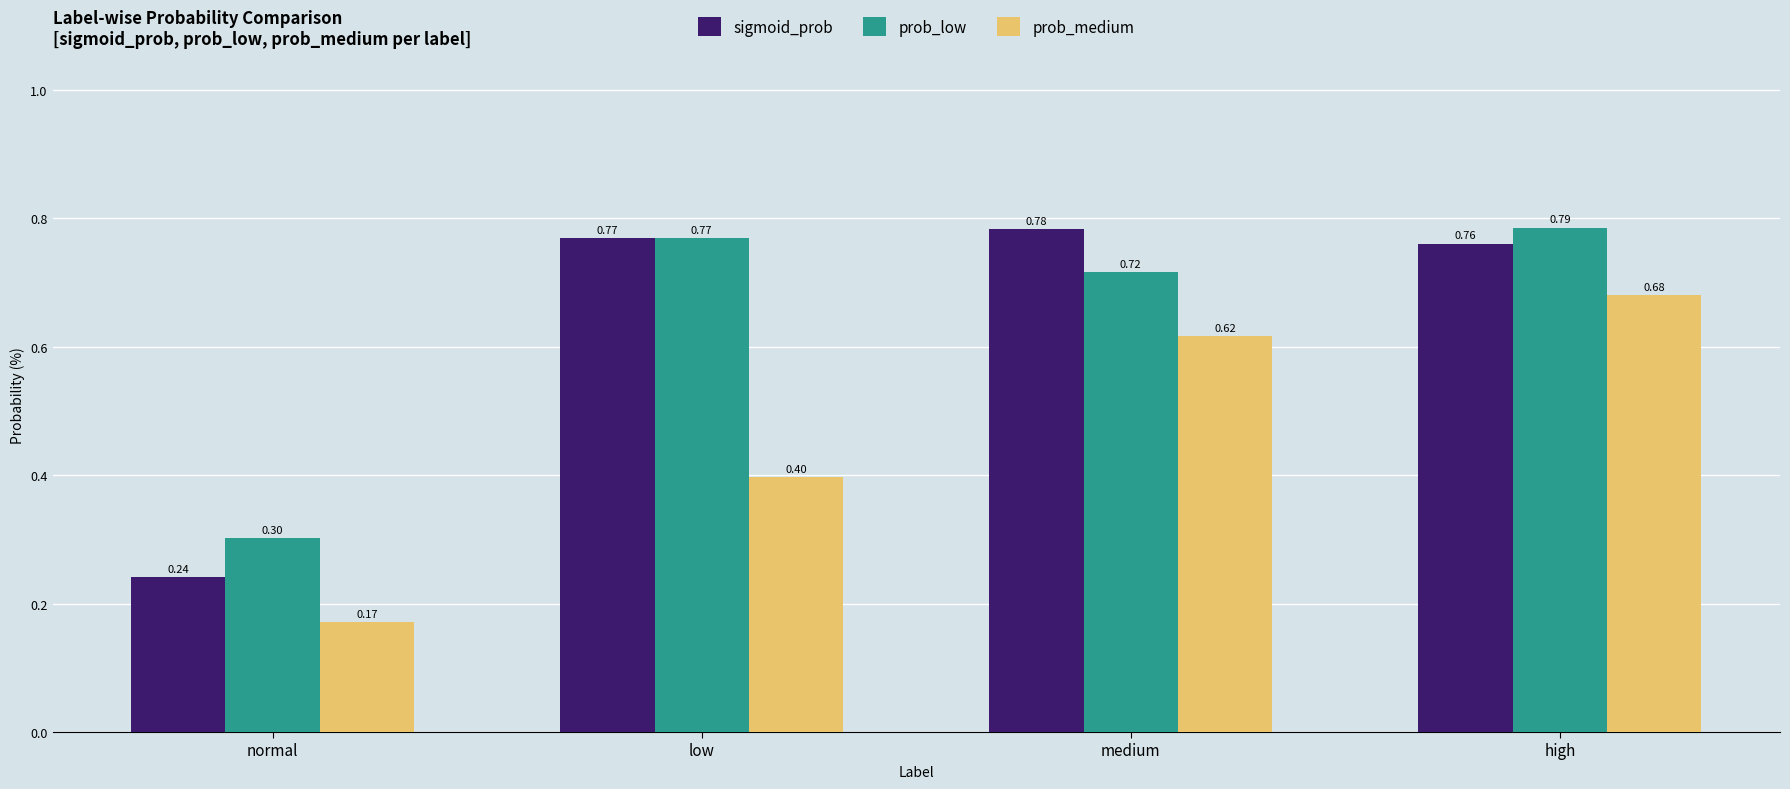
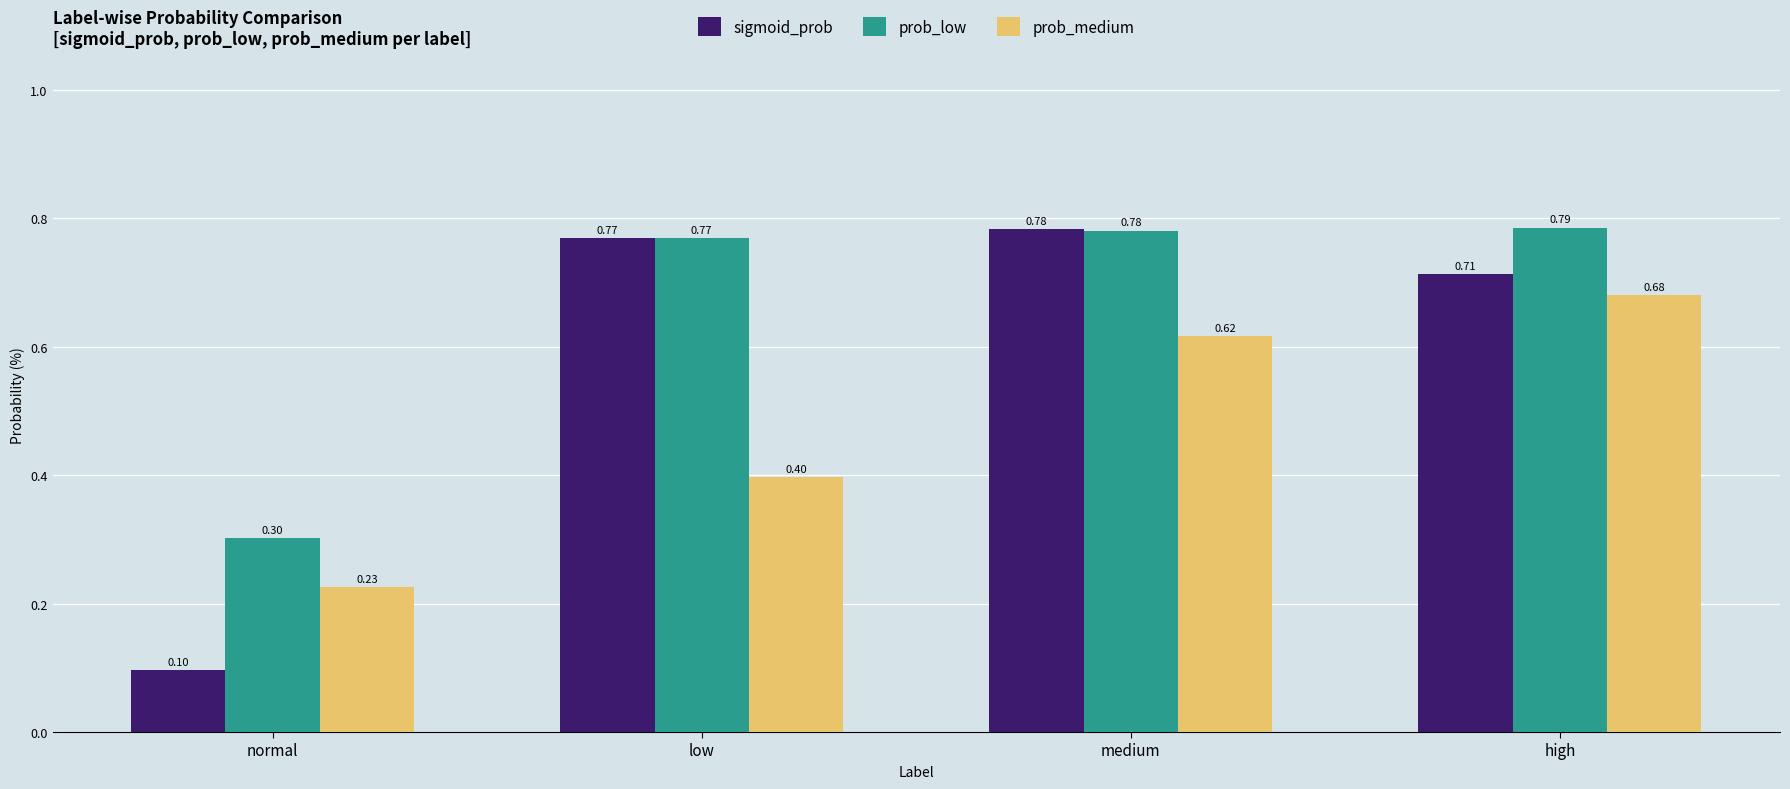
sigmoid_prob, normal: 0.24 -> 0.10
prob_medium, normal: 0.17 -> 0.23
prob_low, medium: 0.72 -> 0.78
sigmoid_prob, high: 0.76 -> 0.71
